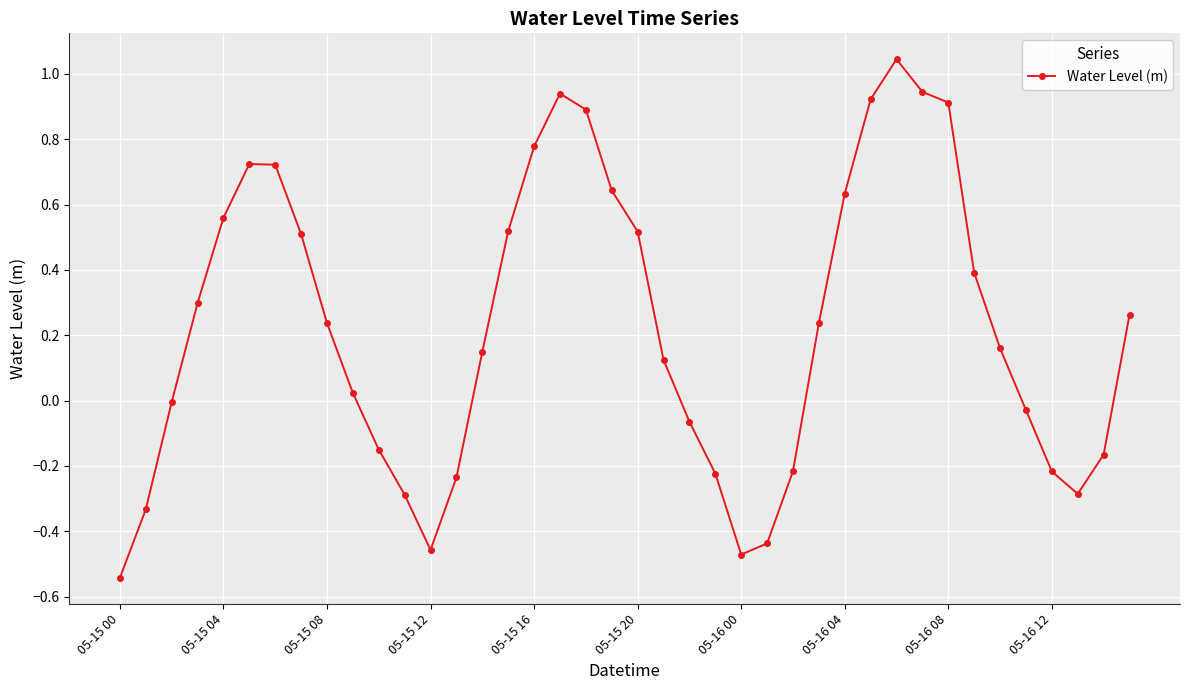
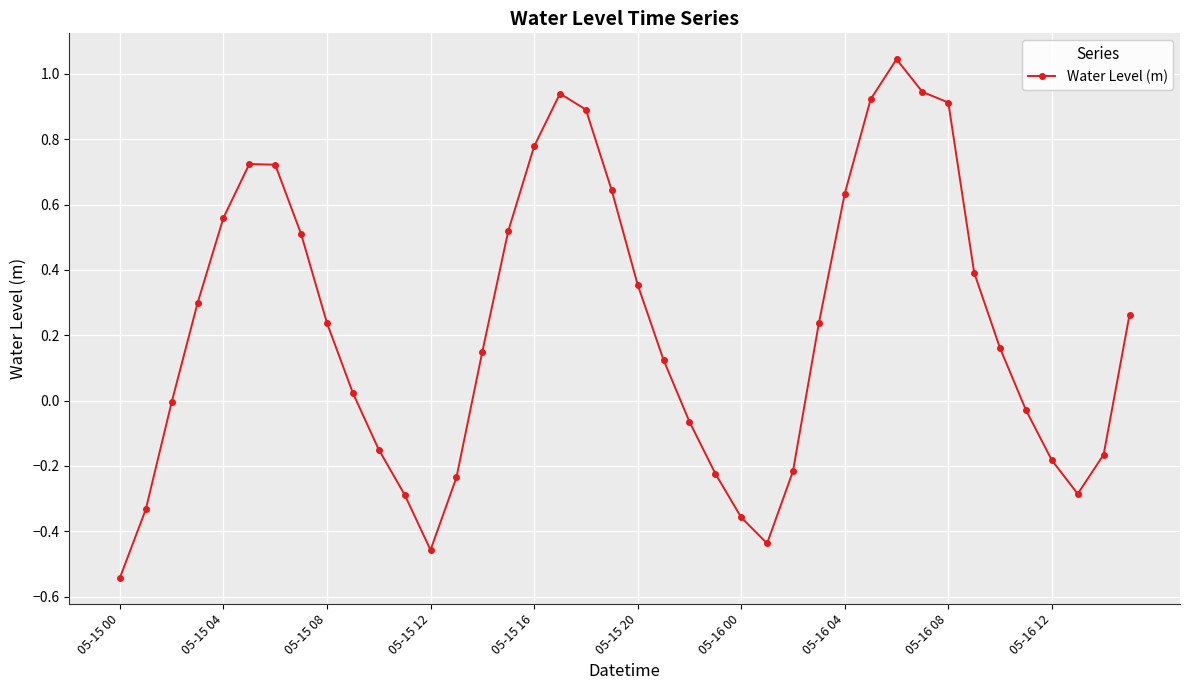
05-15 20: 0.52 -> 0.36
05-16 00: -0.47 -> -0.36
05-16 12: -0.22 -> -0.18
